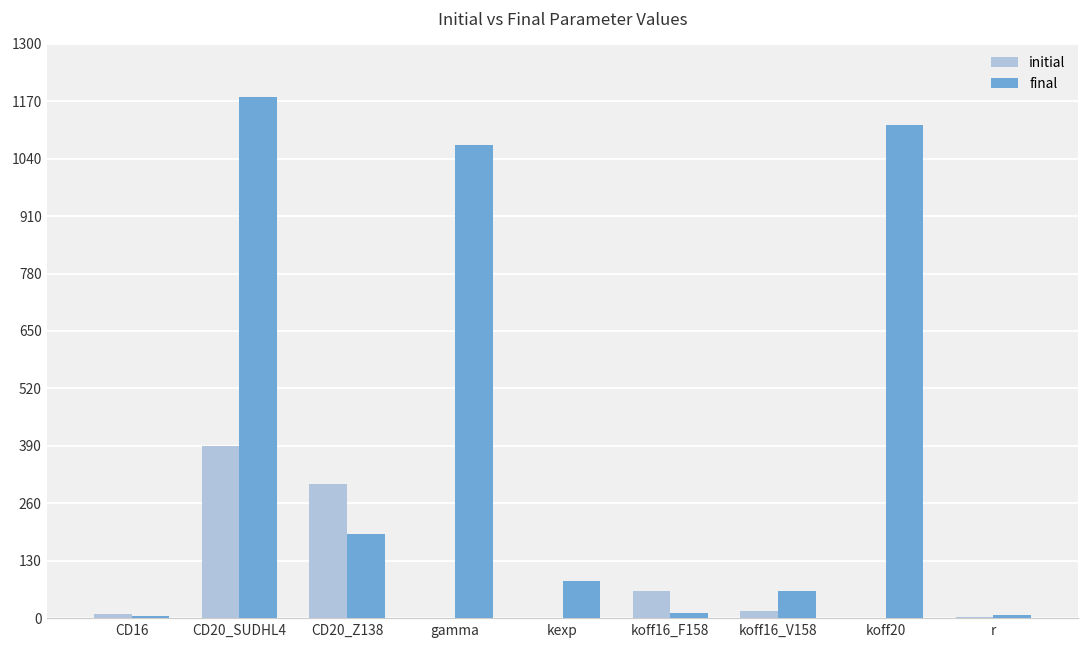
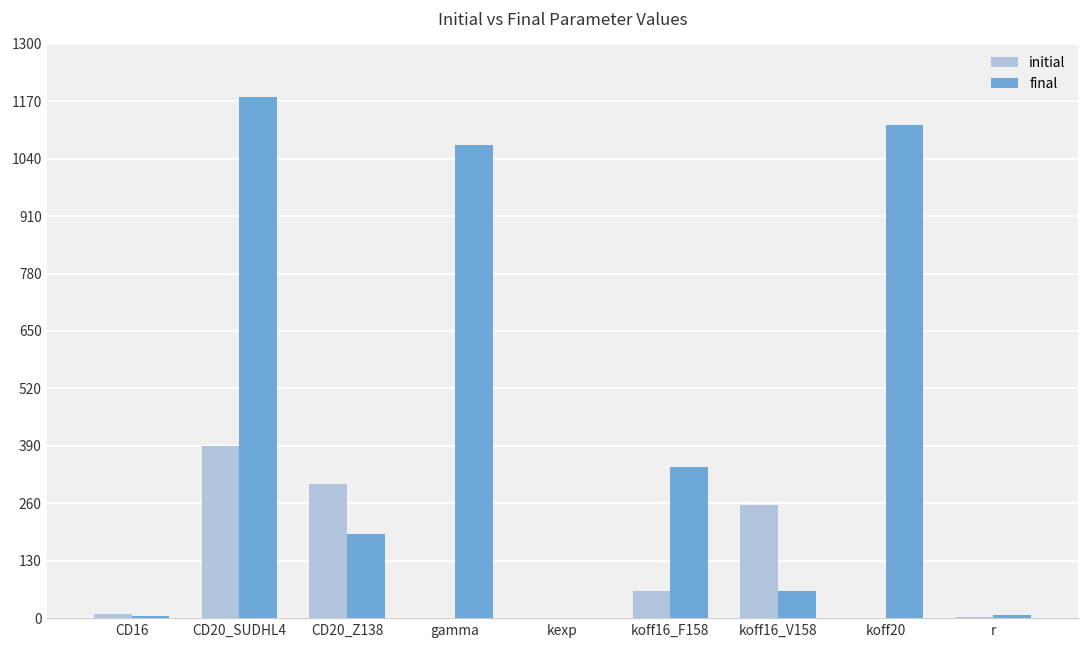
final, kexp: 80 -> 0
final, koff16_F158: 10 -> 340
initial, koff16_V158: 20 -> 260
